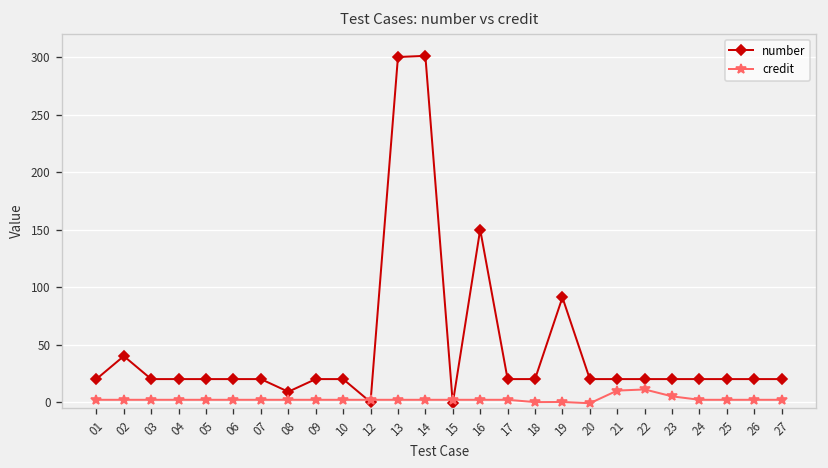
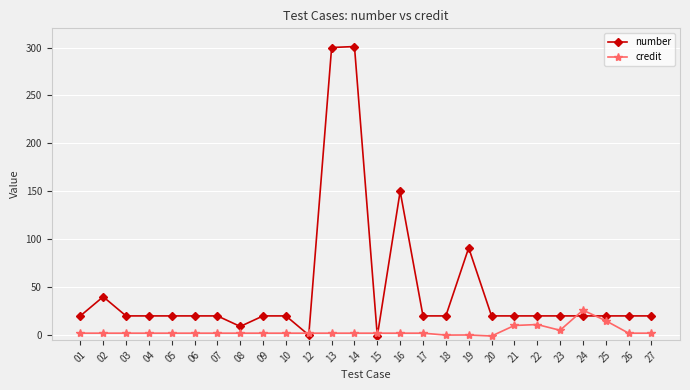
credit, 24: 0 -> 30
credit, 25: 0 -> 20
